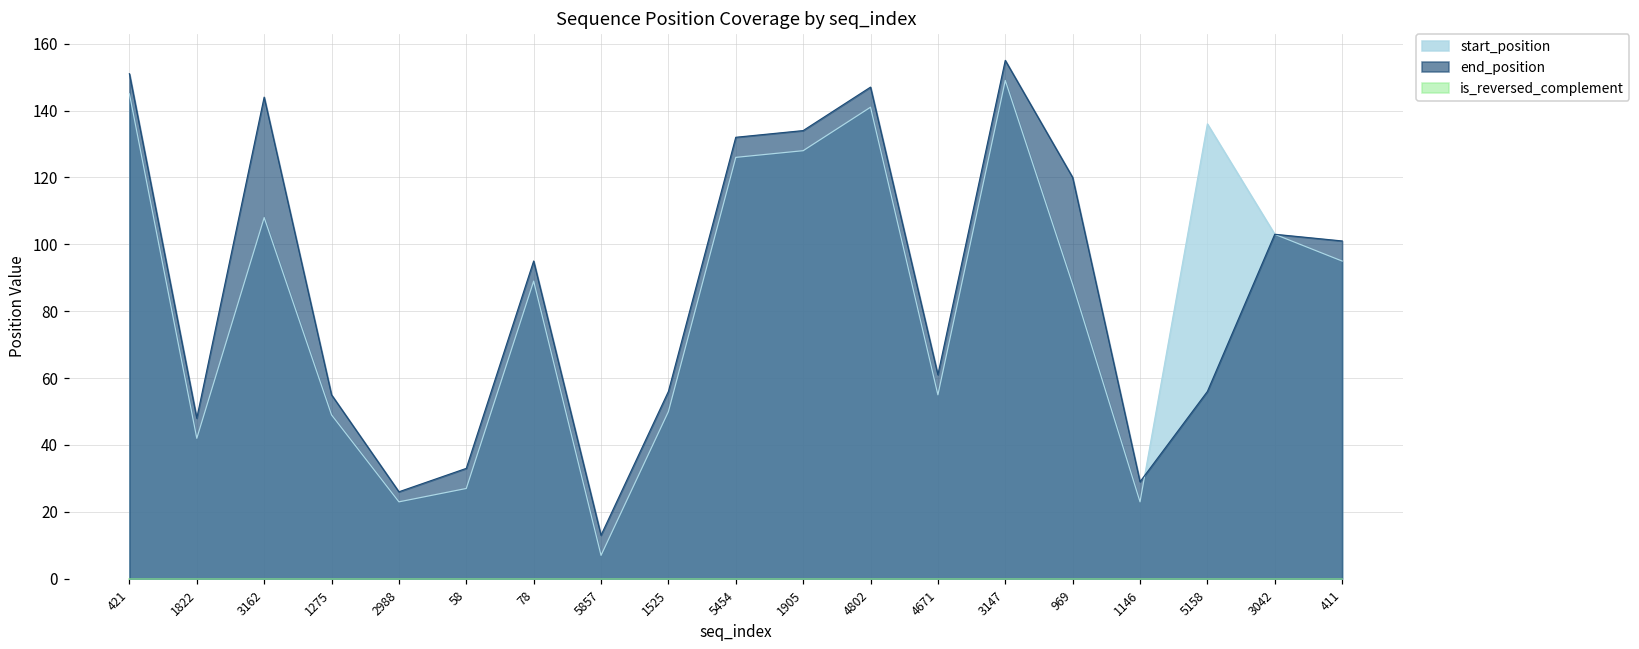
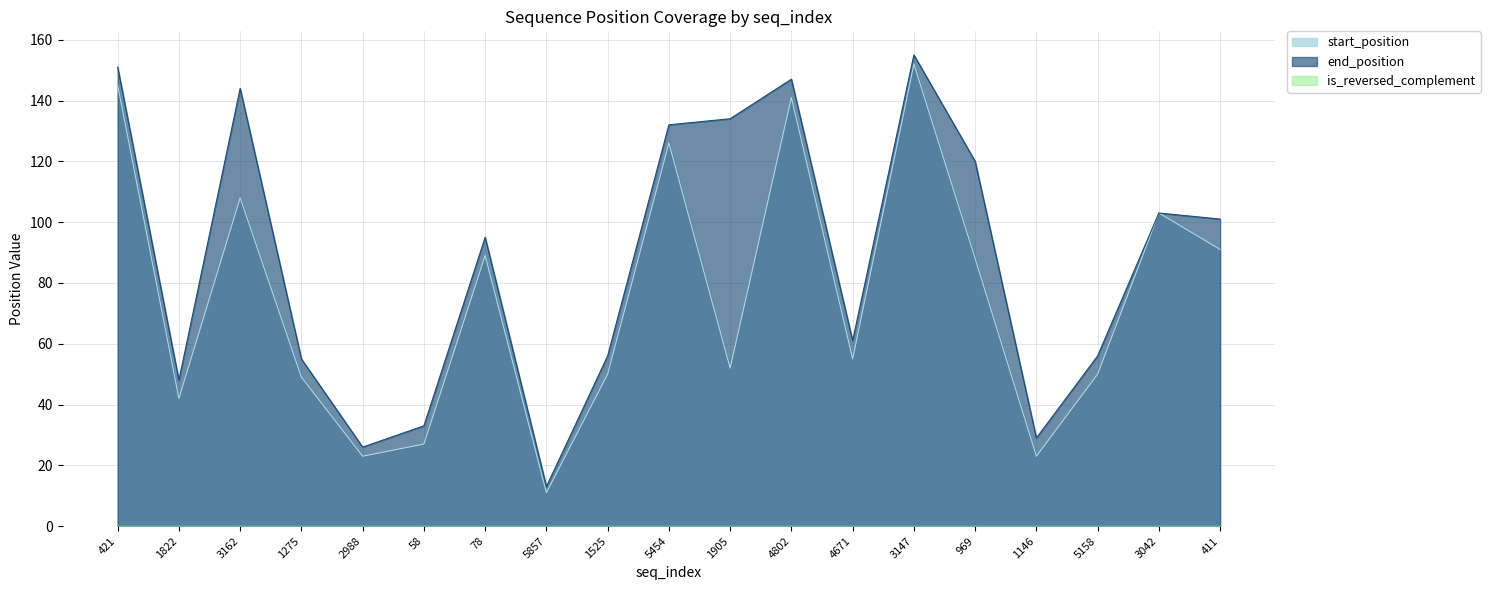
start_position, 5857: 7 -> 11
start_position, 1905: 128 -> 52
start_position, 3147: 149 -> 152
start_position, 5158: 136 -> 50
start_position, 411: 95 -> 91
